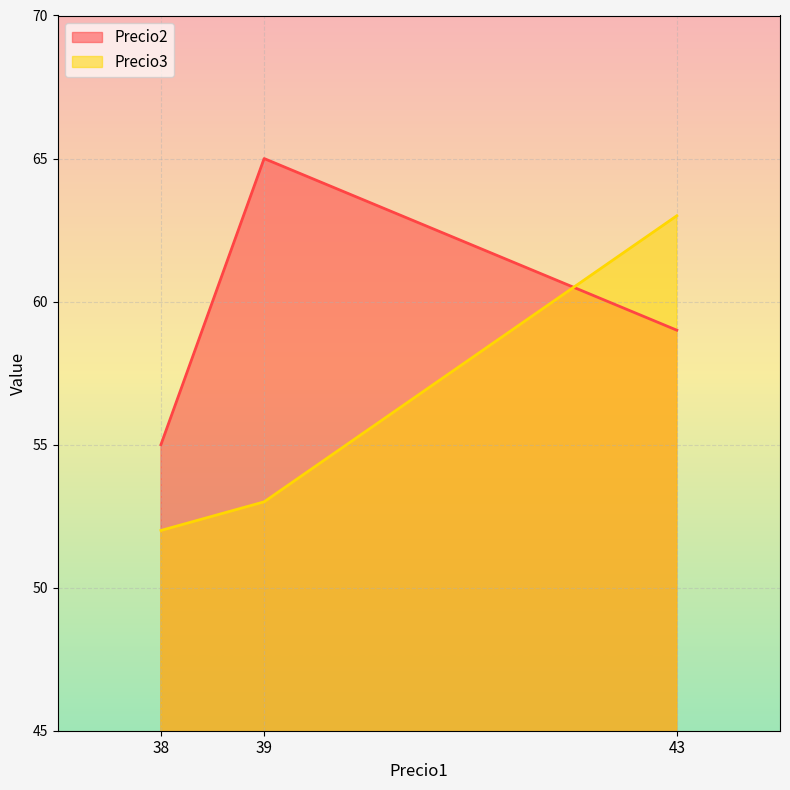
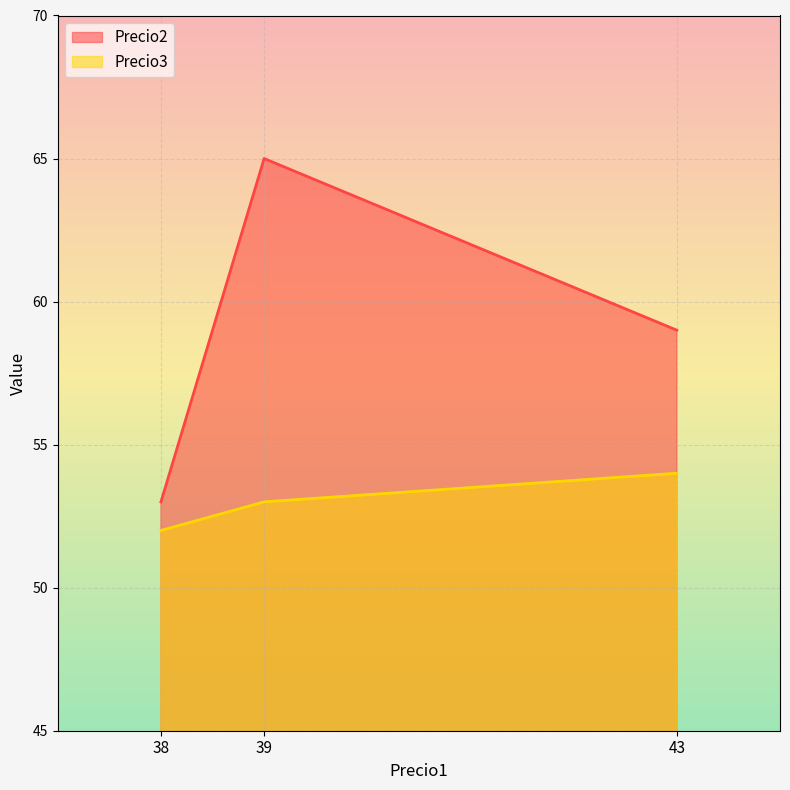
Precio2, 38: 55 -> 53
Precio3, 43: 63 -> 54
